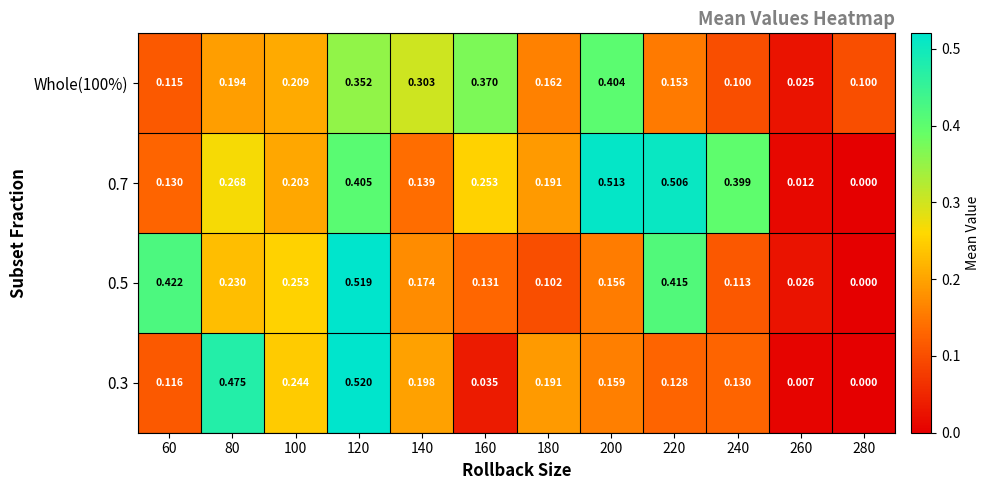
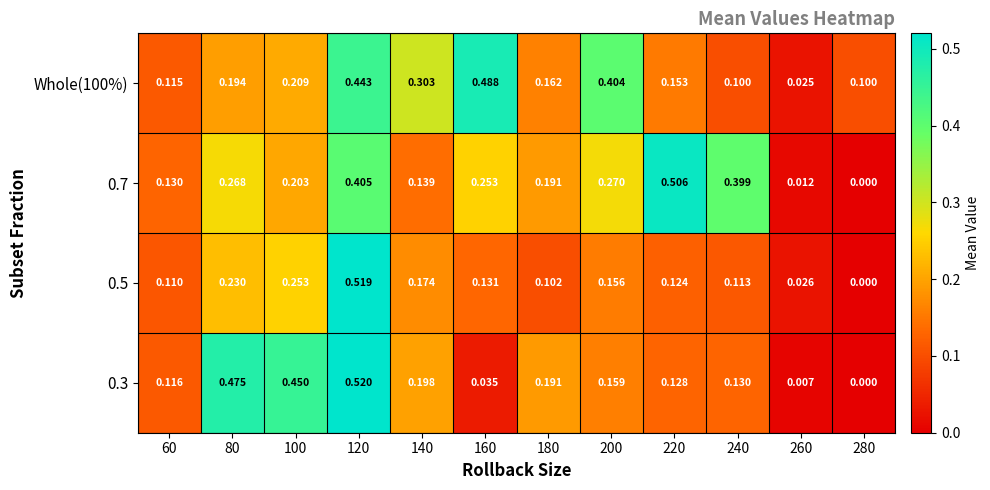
Whole(100%), 120: 0.352 -> 0.443
Whole(100%), 160: 0.370 -> 0.488
0.7, 200: 0.513 -> 0.270
0.5, 60: 0.422 -> 0.110
0.5, 220: 0.415 -> 0.124
0.3, 100: 0.244 -> 0.450
